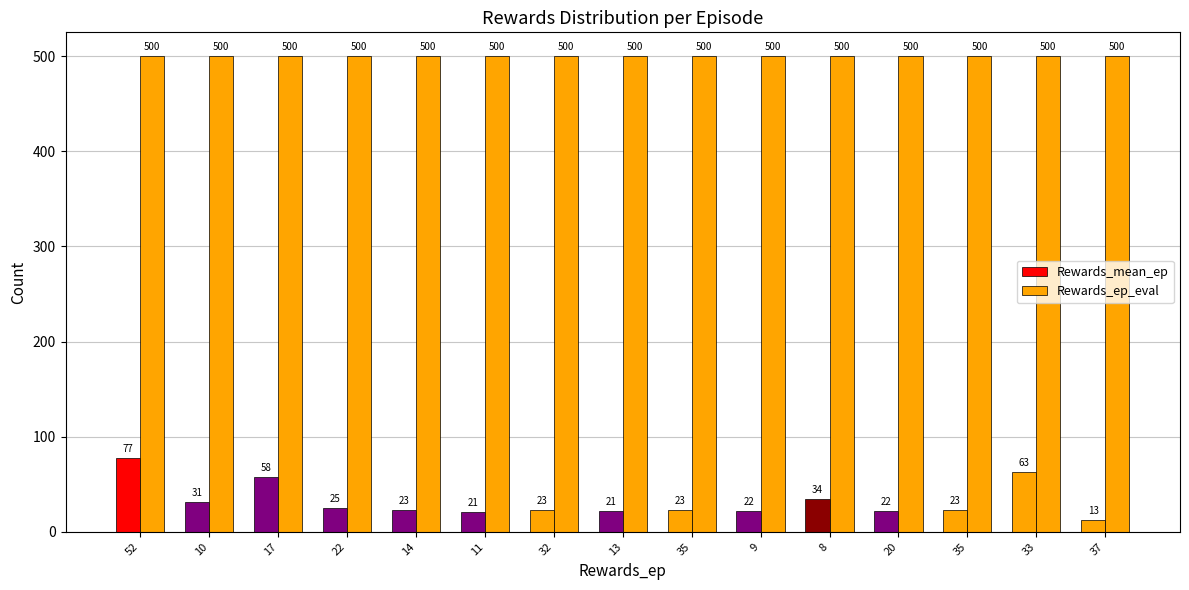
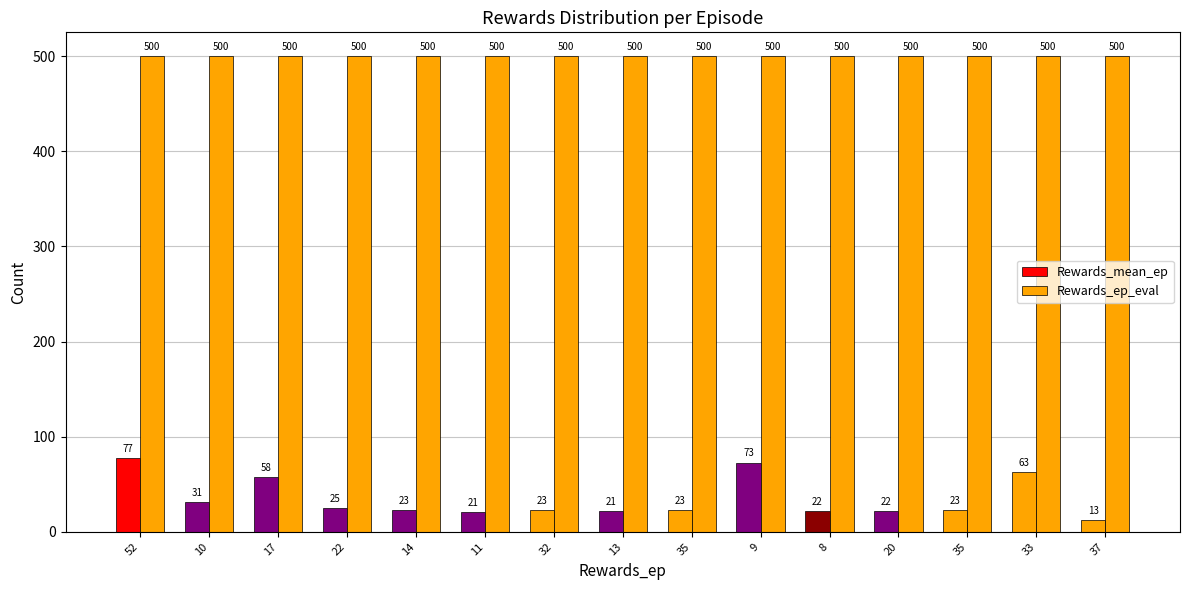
Rewards_mean_ep, 9: 22 -> 73
Rewards_mean_ep, 8: 34 -> 22
